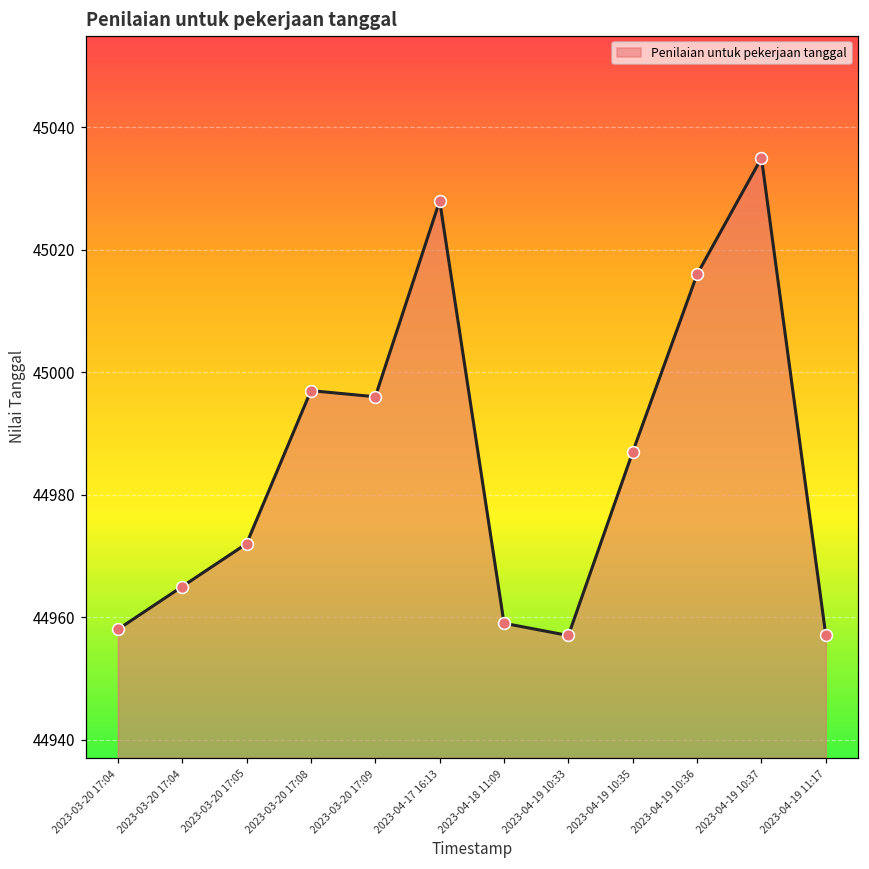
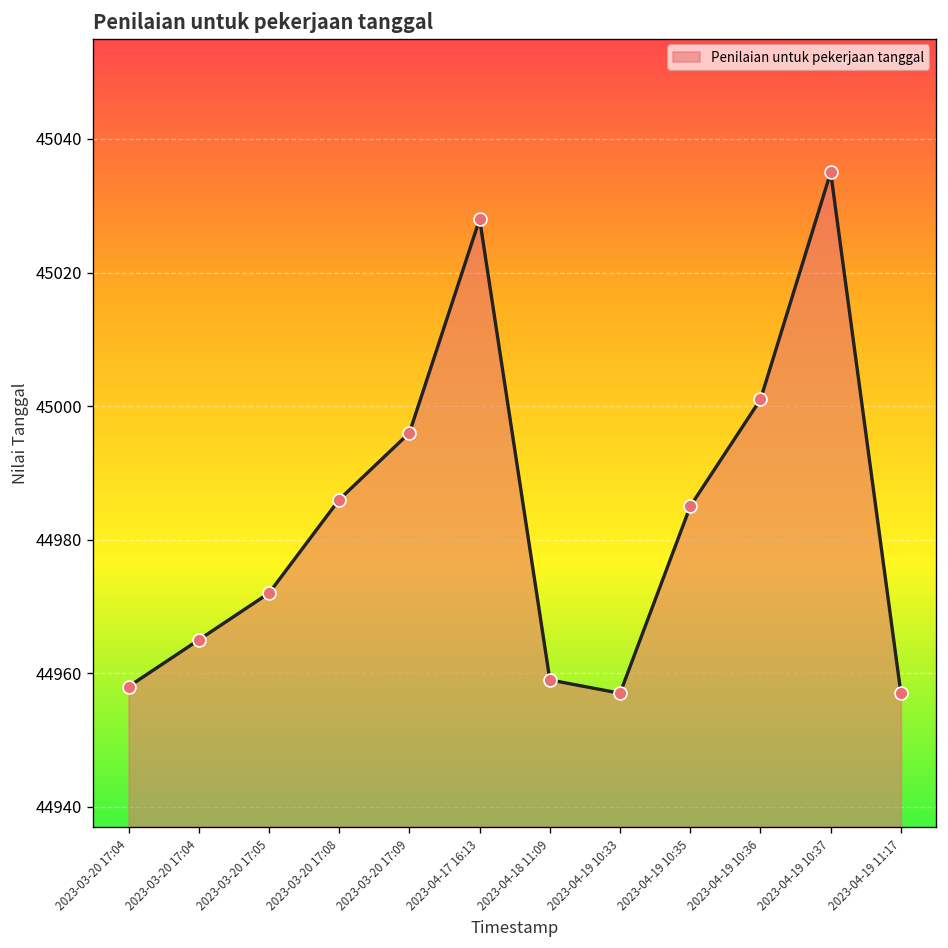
2023-03-20 17:08: 44997 -> 44986
2023-04-19 10:35: 44987 -> 44985
2023-04-19 10:36: 45016 -> 45001
